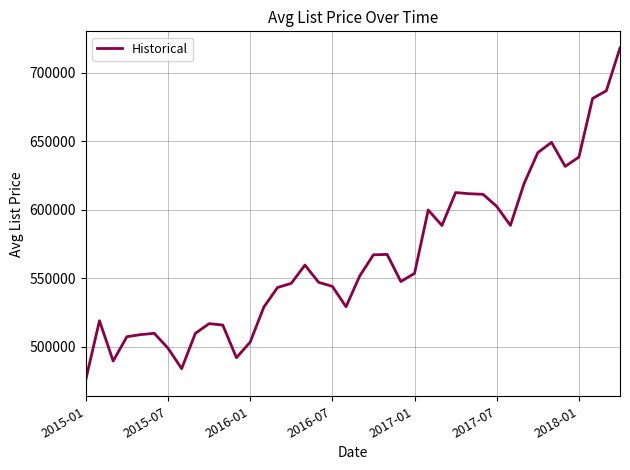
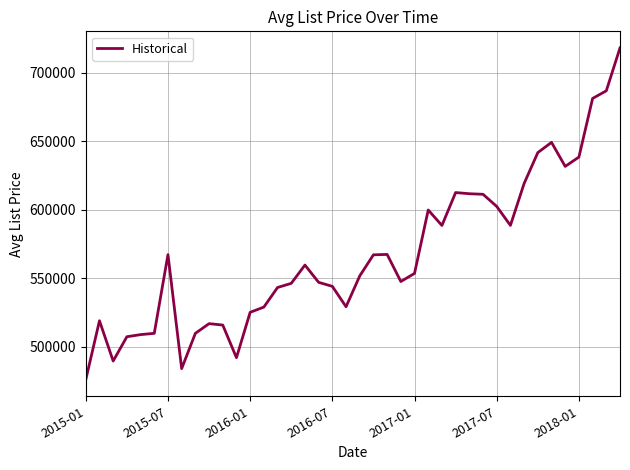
2015-07: 499000 -> 567000
2016-01: 503000 -> 525000
